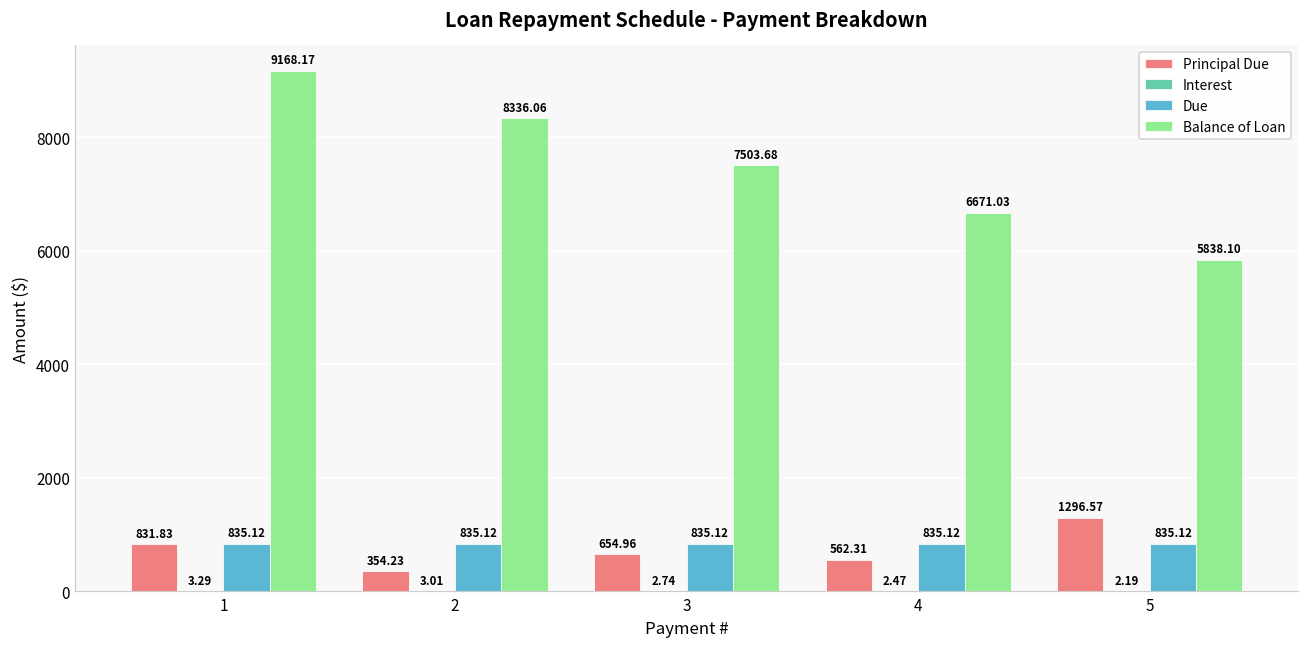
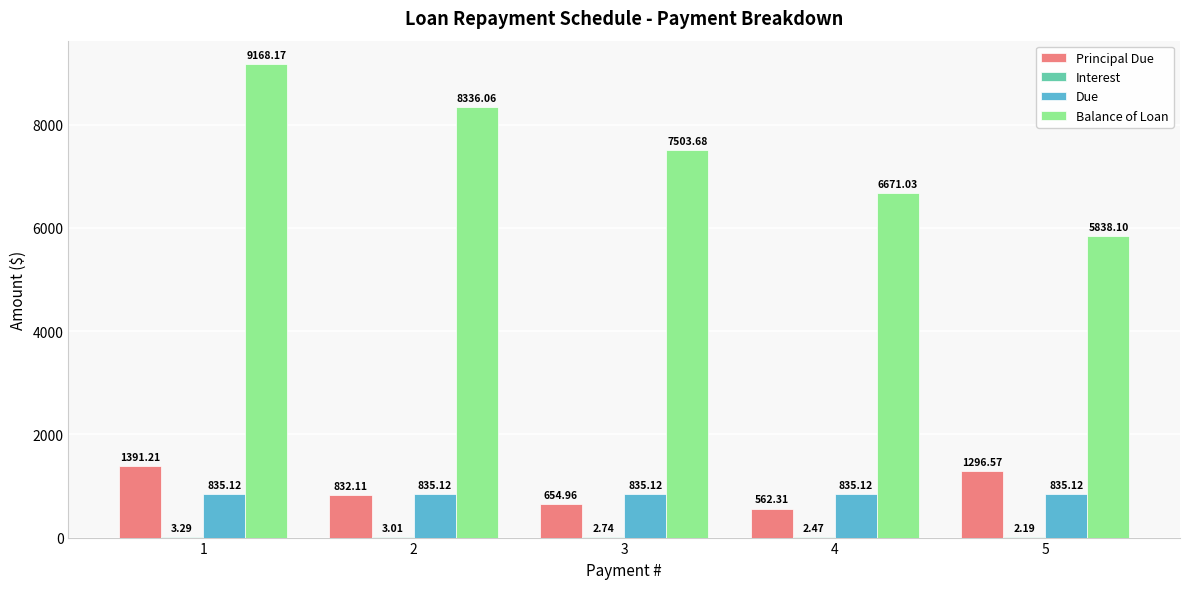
Principal Due, 1: 831.83 -> 1391.21
Principal Due, 2: 354.23 -> 832.11
